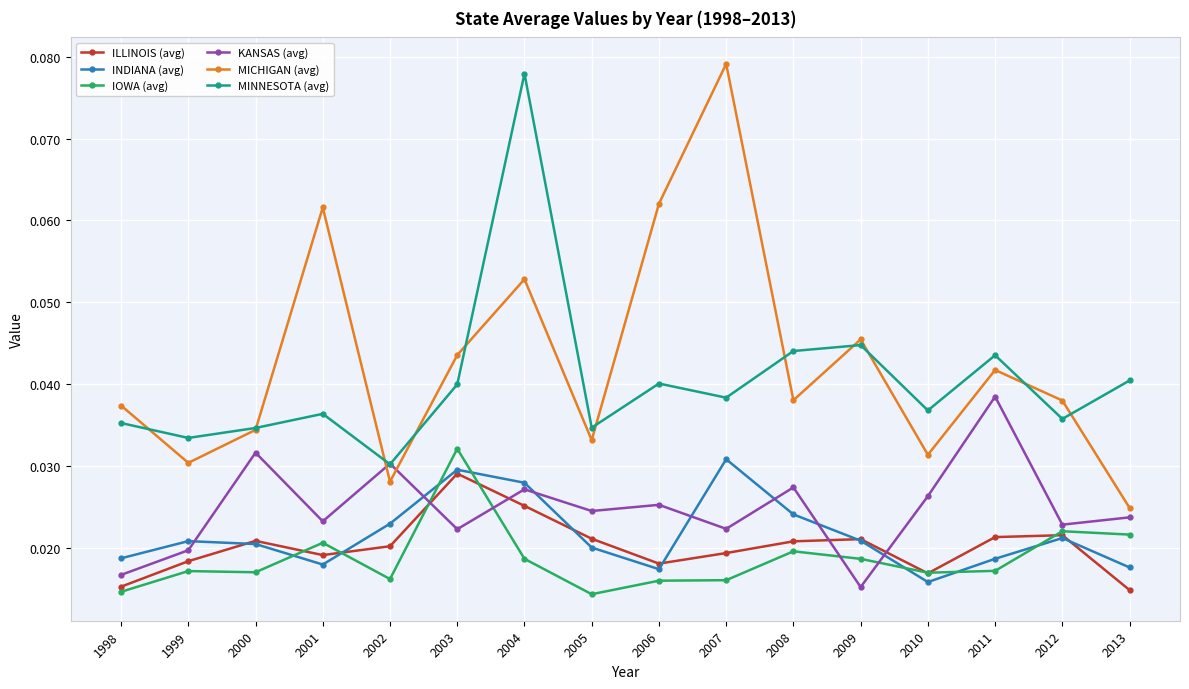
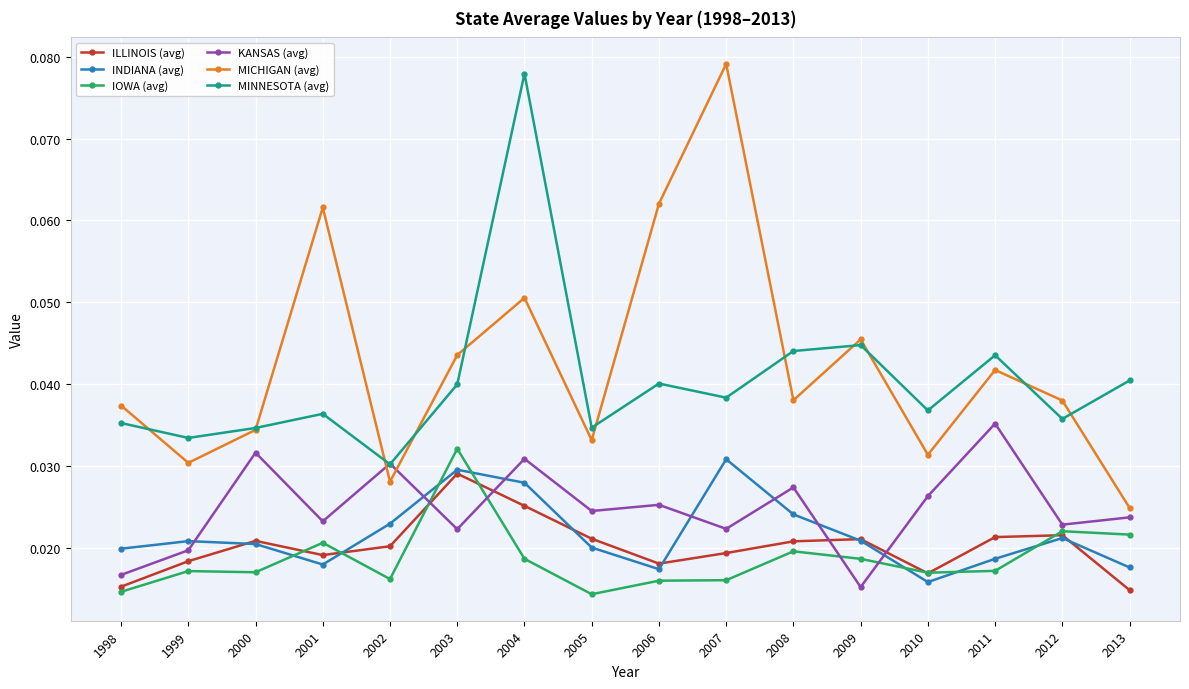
INDIANA (avg), 1998: 0.019 -> 0.020
KANSAS (avg), 2004: 0.027 -> 0.031
MICHIGAN (avg), 2004: 0.053 -> 0.051
KANSAS (avg), 2011: 0.038 -> 0.035
